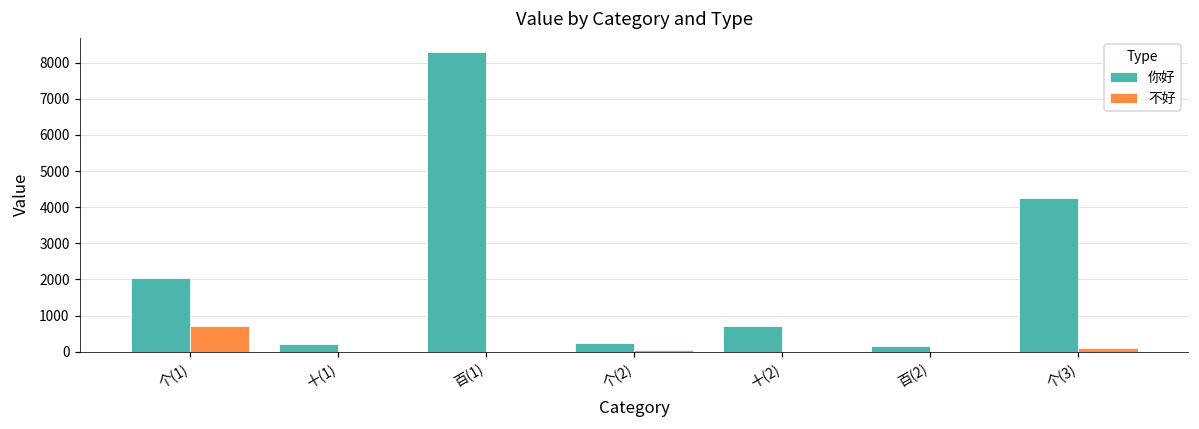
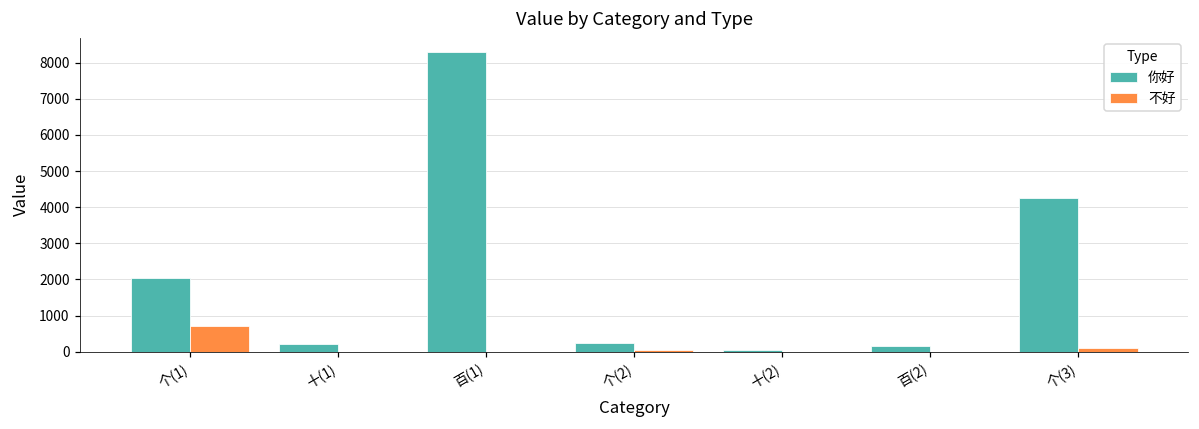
你好, 十(2): 700 -> 0
